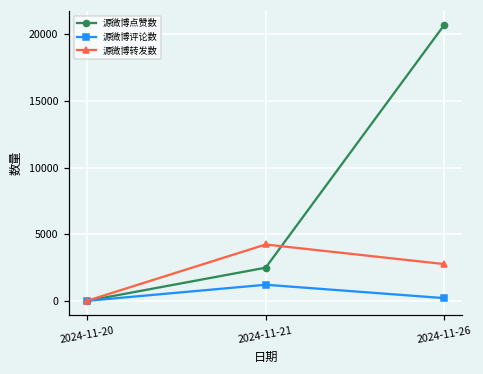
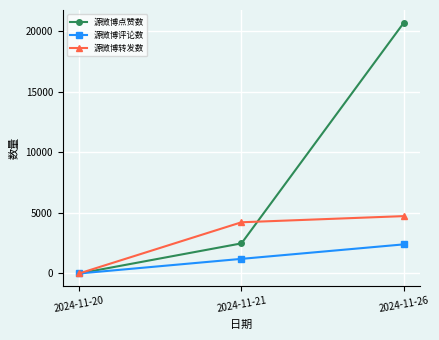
源微博评论数, 2024-11-26: 200 -> 2400
源微博转发数, 2024-11-26: 2800 -> 4700
